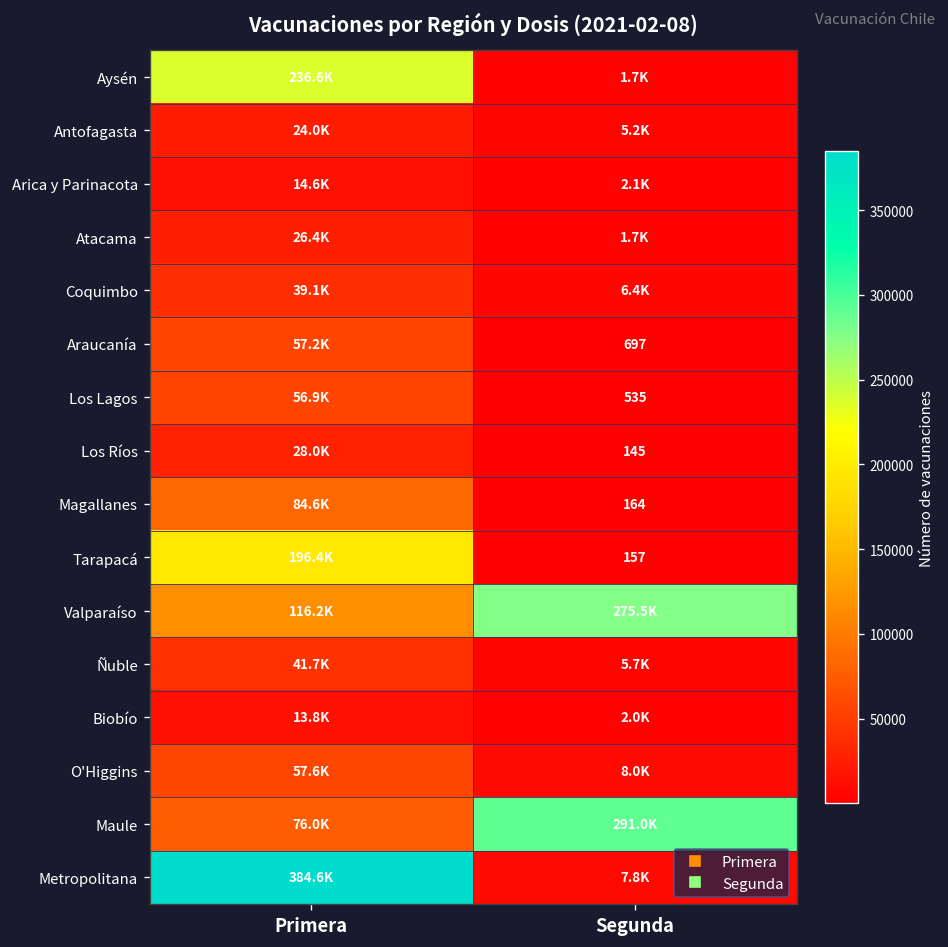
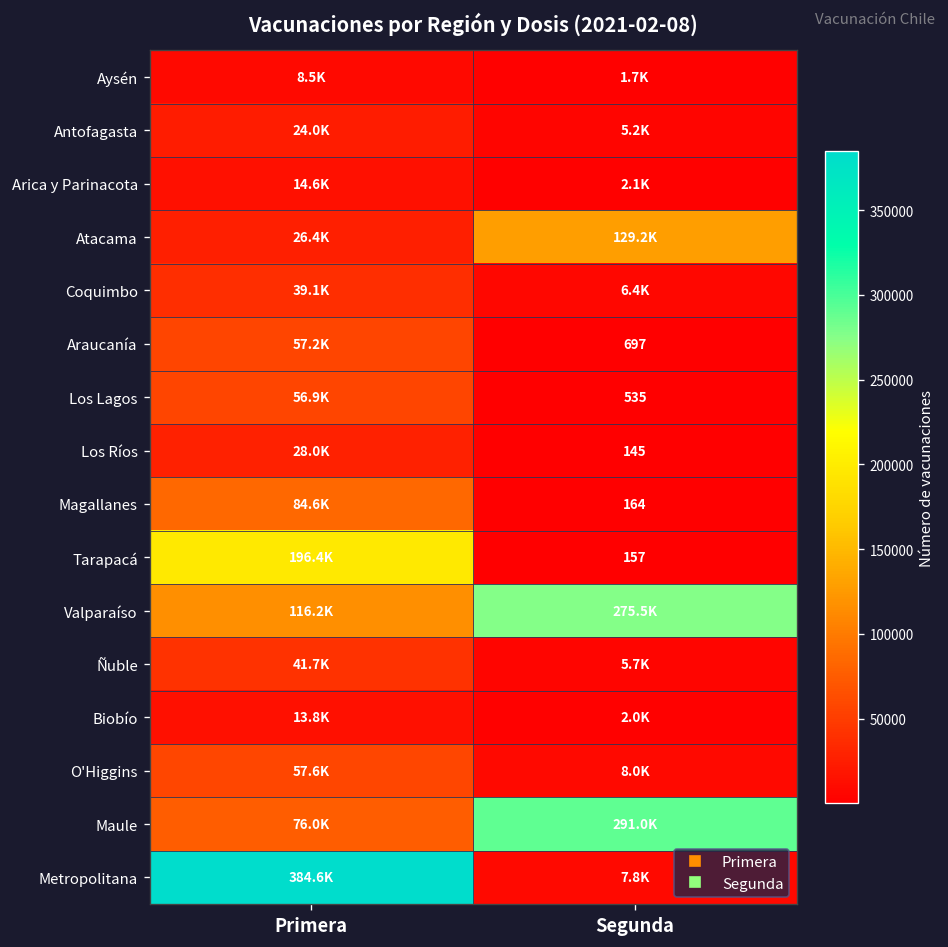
Aysén, Primera: 236.6K -> 8.5K
Atacama, Segunda: 1.7K -> 129.2K
